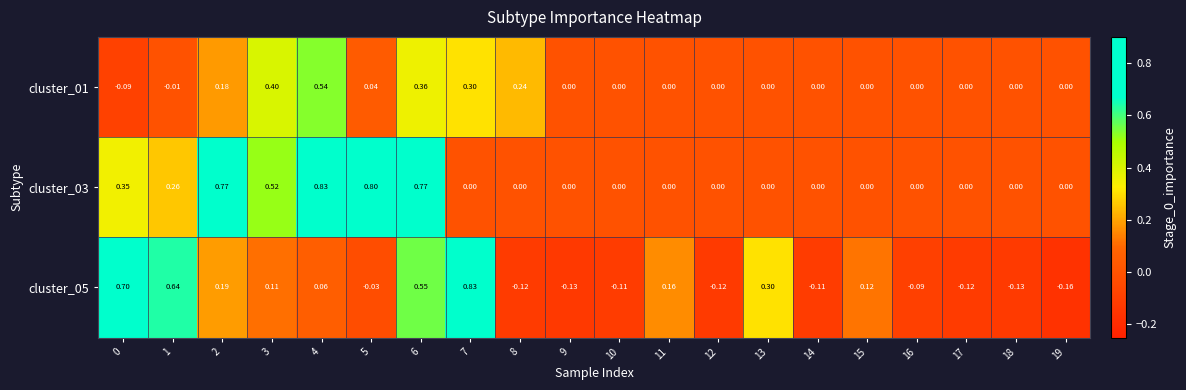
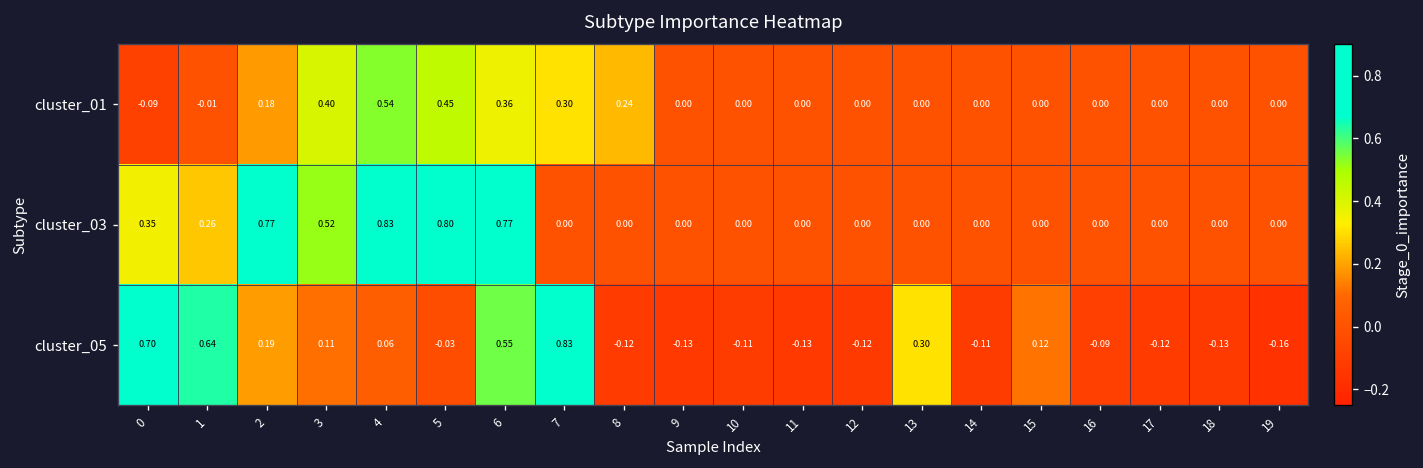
cluster_01, 5: 0.04 -> 0.45
cluster_05, 11: 0.16 -> -0.13
